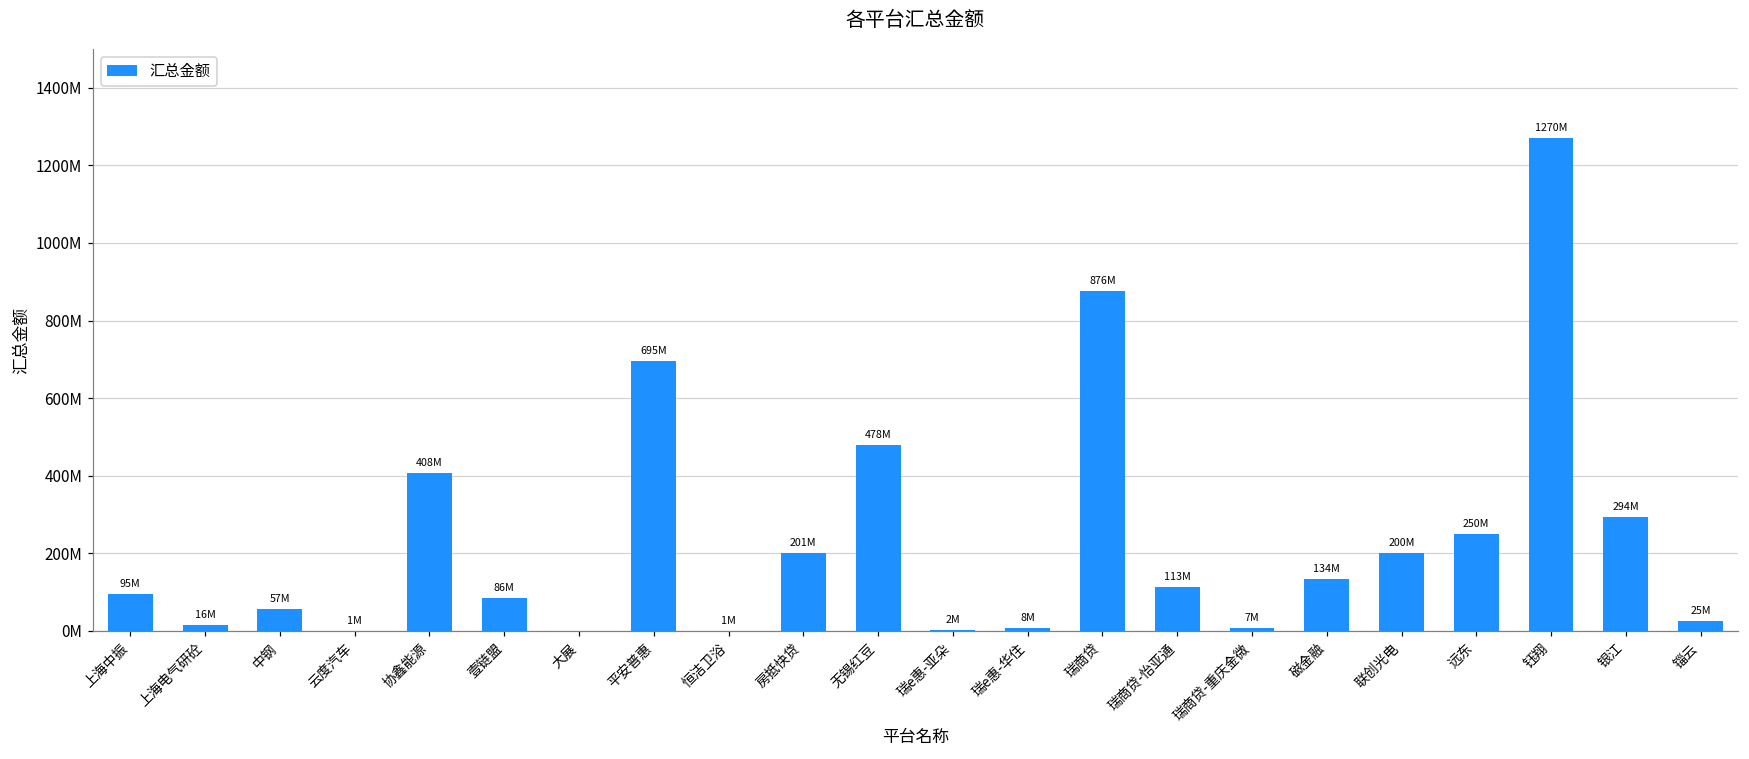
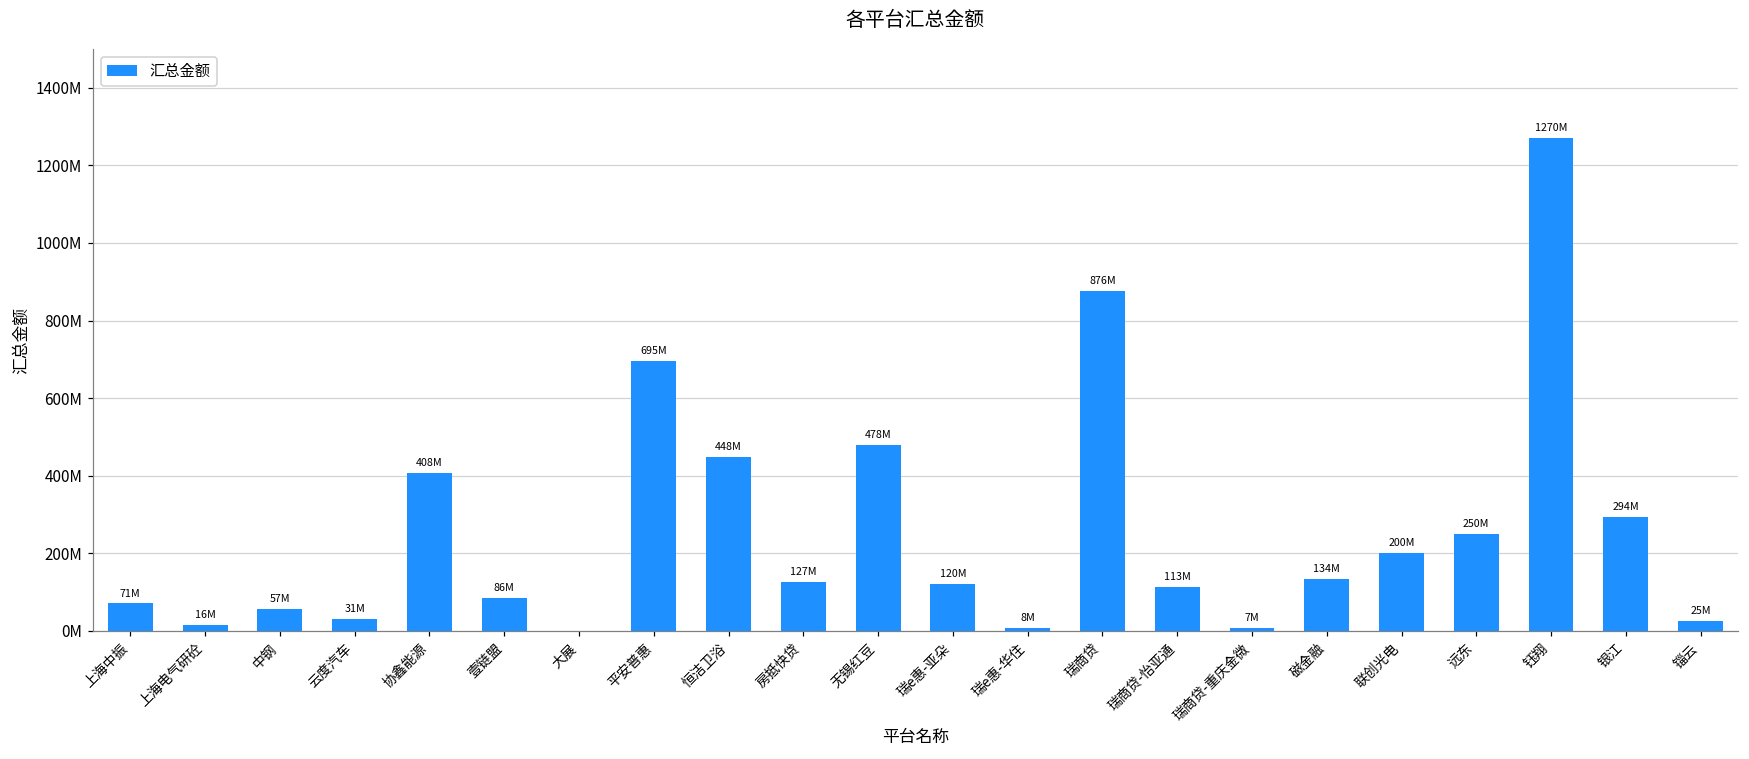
上海中振: 95M -> 71M
云度汽车: 1M -> 31M
恒洁卫浴: 1M -> 448M
房抵快贷: 201M -> 127M
瑞e惠-亚朵: 2M -> 120M
